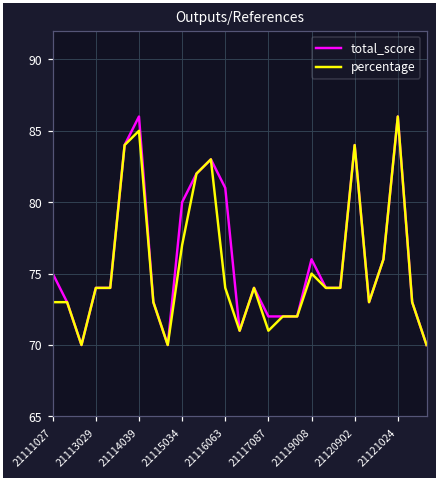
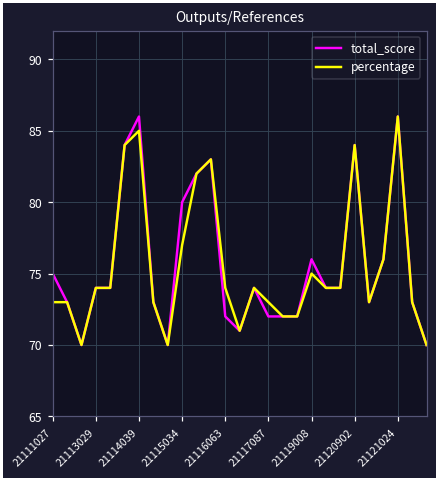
total_score, 21116063: 81 -> 72
percentage, 21117087: 71 -> 73
